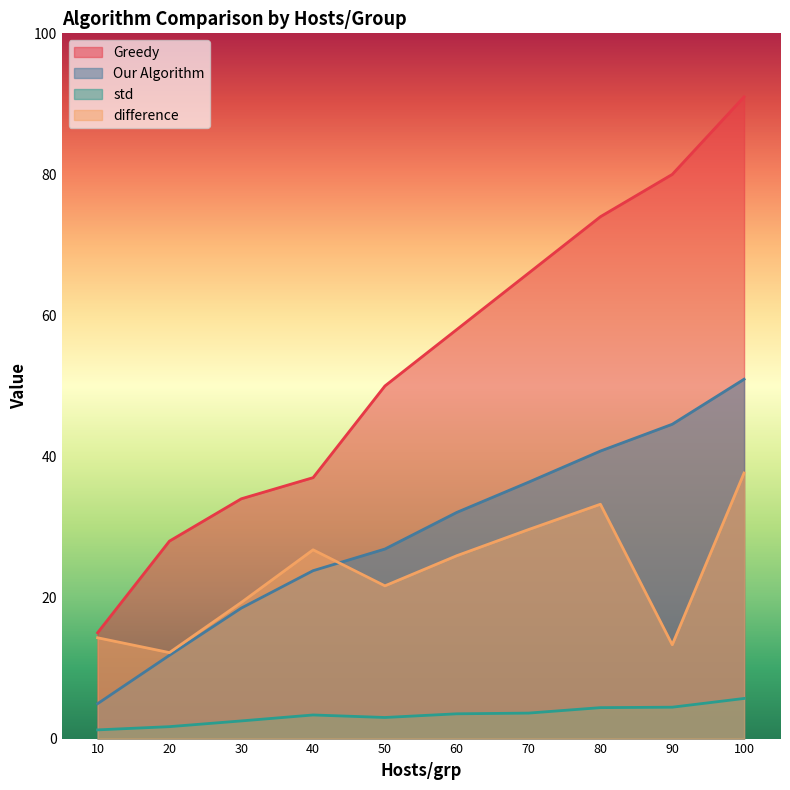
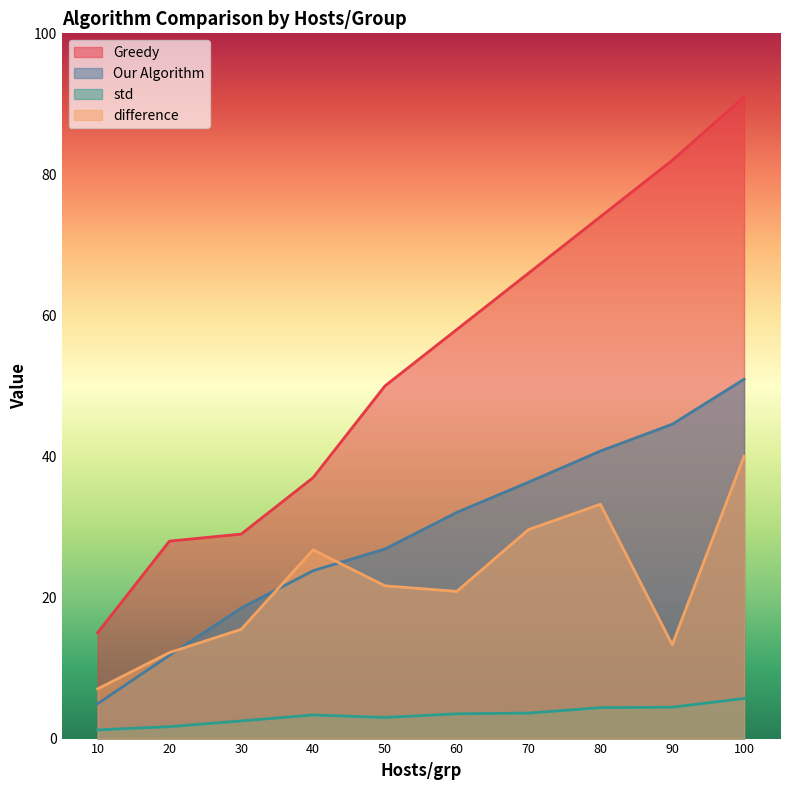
difference, 10: 14 -> 7
Greedy, 30: 34 -> 29
difference, 30: 19 -> 16
difference, 60: 26 -> 21
Greedy, 90: 80 -> 82
difference, 100: 38 -> 40
